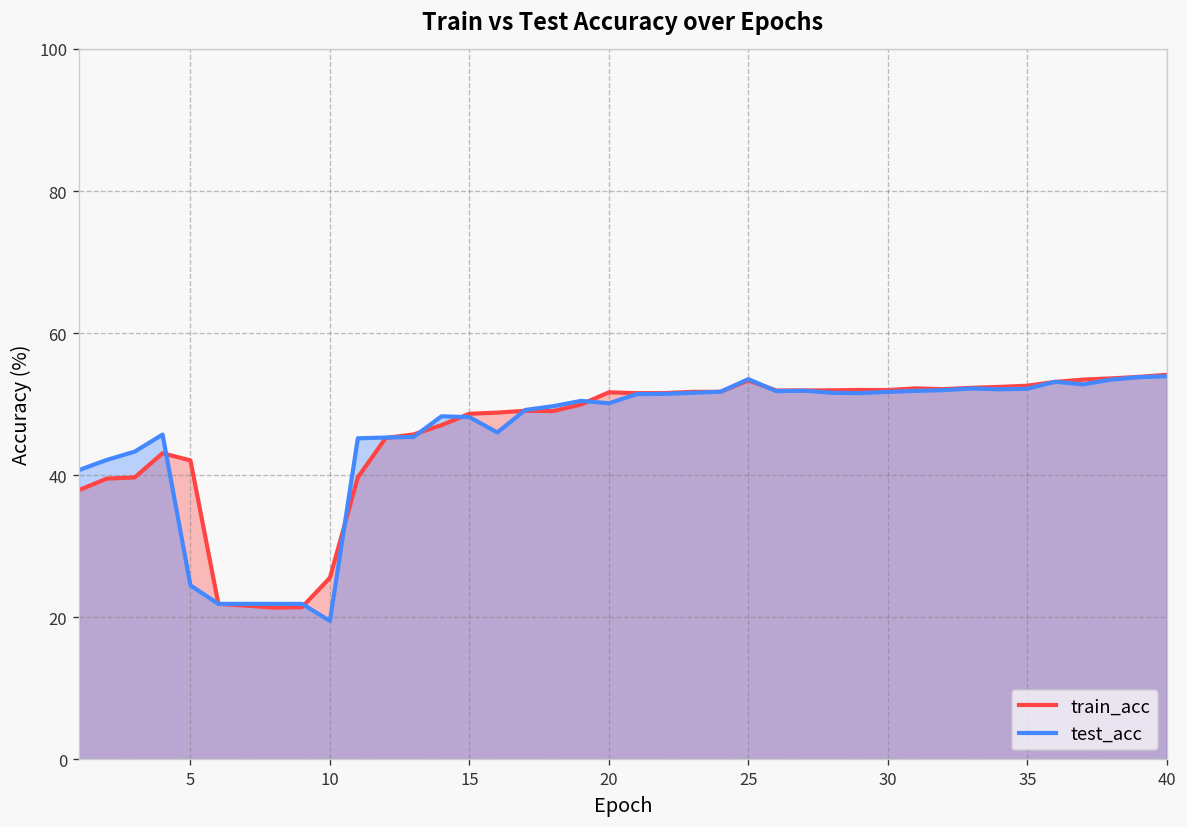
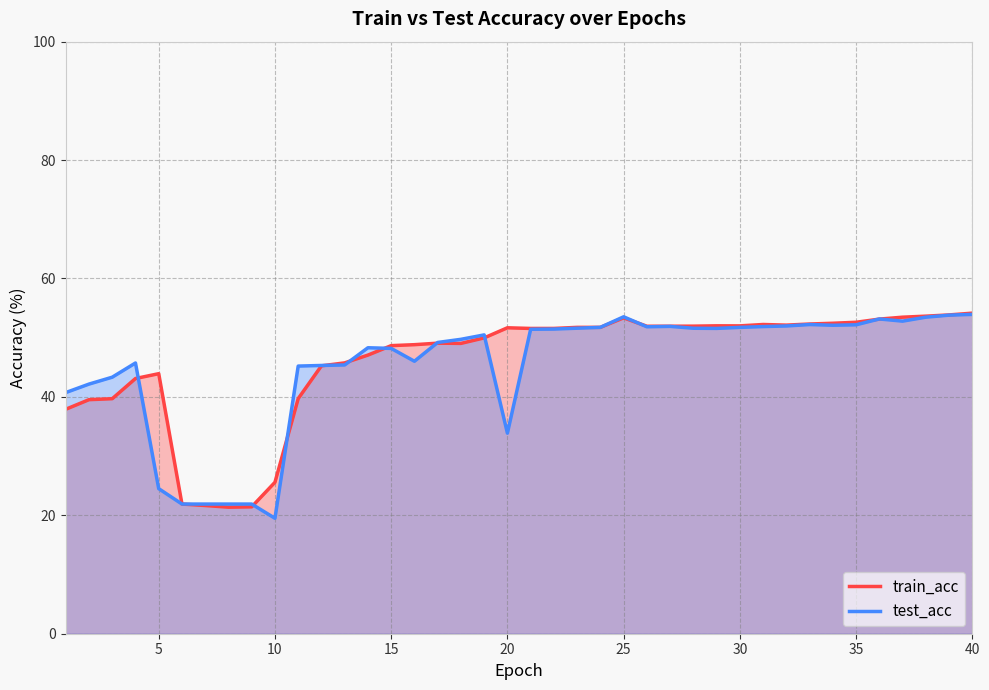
train_acc, 5: 42 -> 44
test_acc, 20: 50 -> 34
